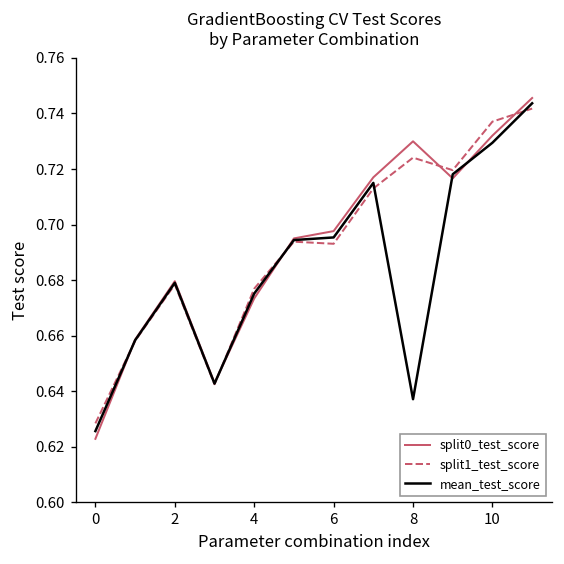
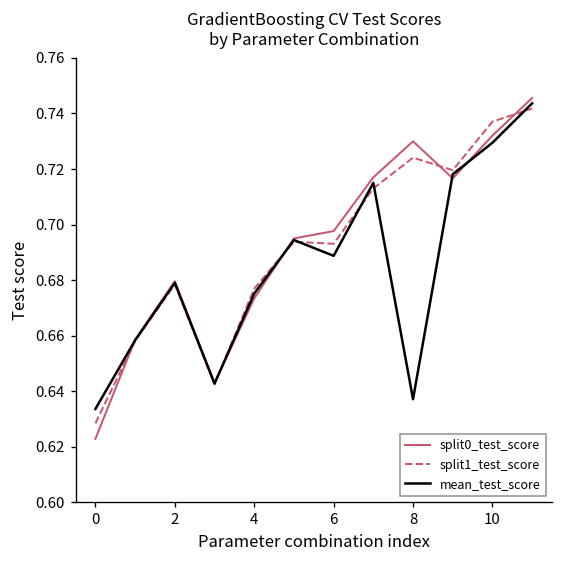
mean_test_score, 0: 0.626 -> 0.634
mean_test_score, 6: 0.695 -> 0.689
